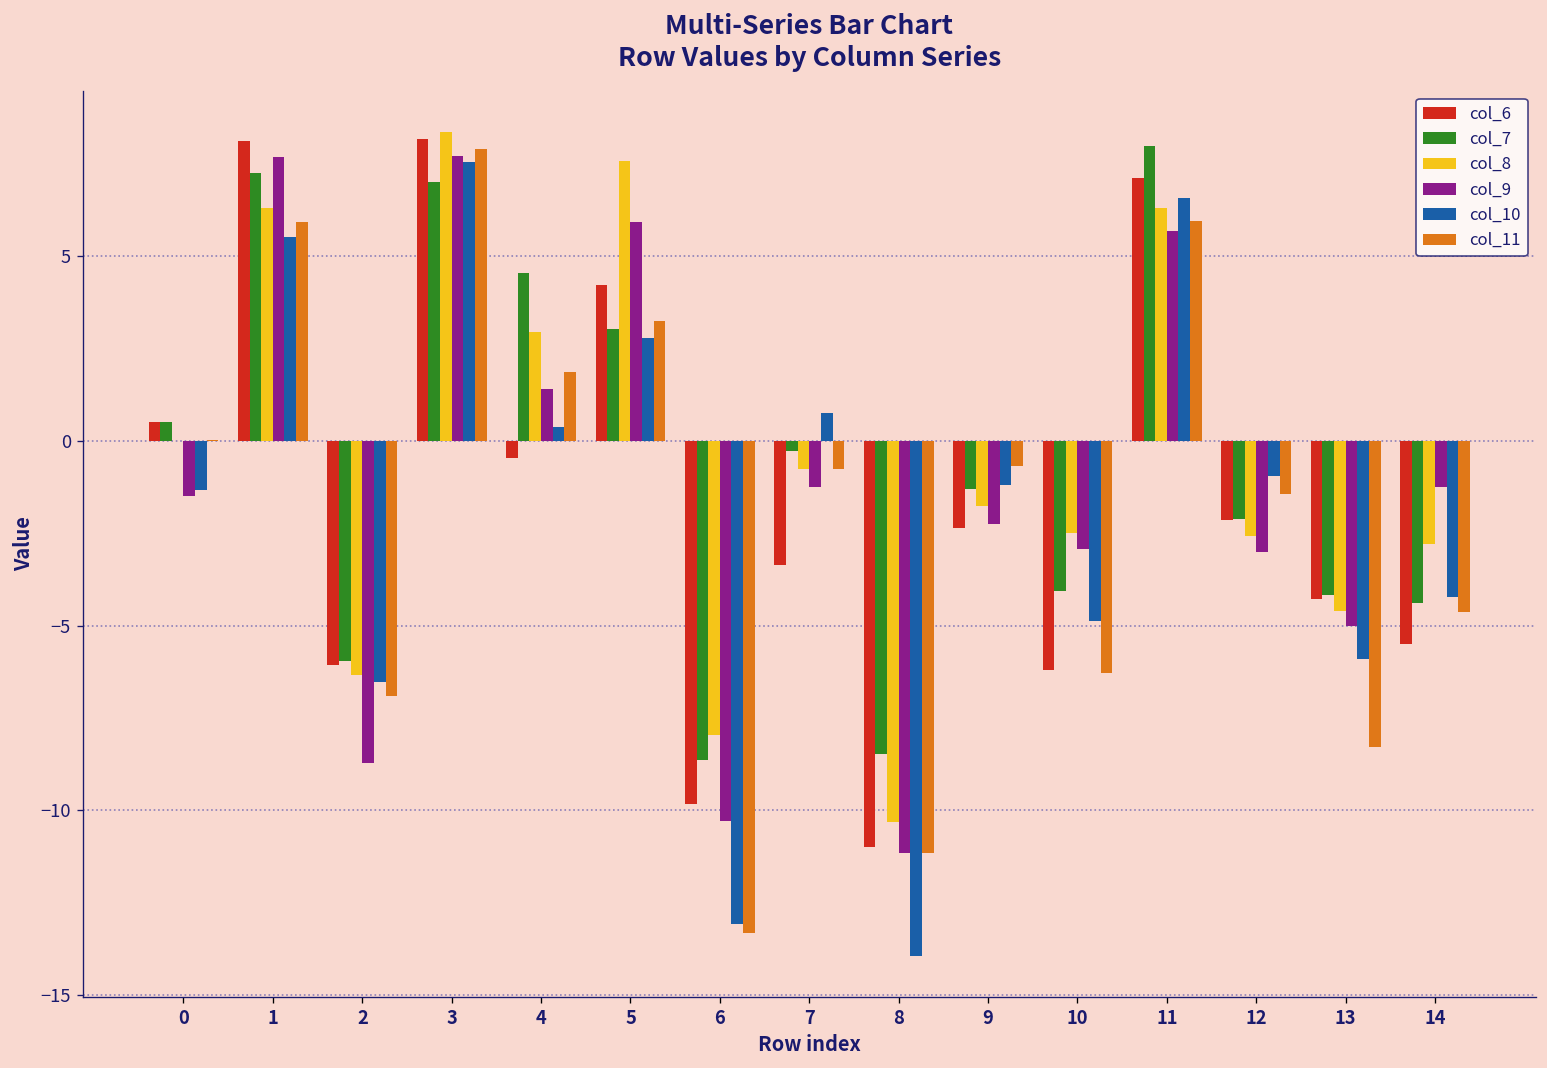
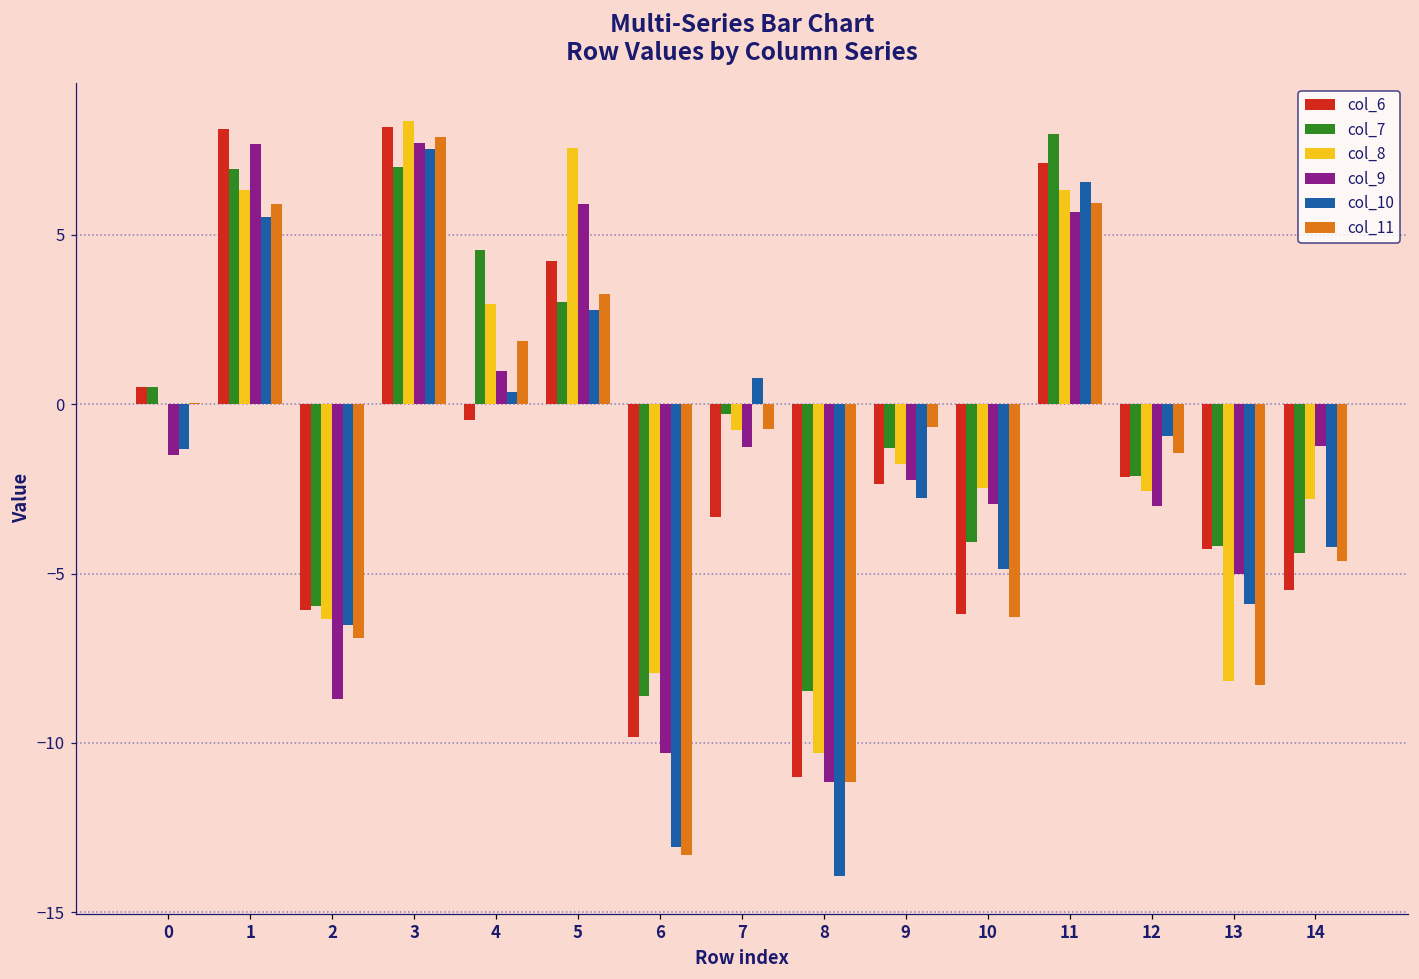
col_7, 1: 7.3 -> 6.9
col_9, 4: 1.4 -> 1.0
col_10, 9: -1.2 -> -2.8
col_8, 13: -4.6 -> -8.2
